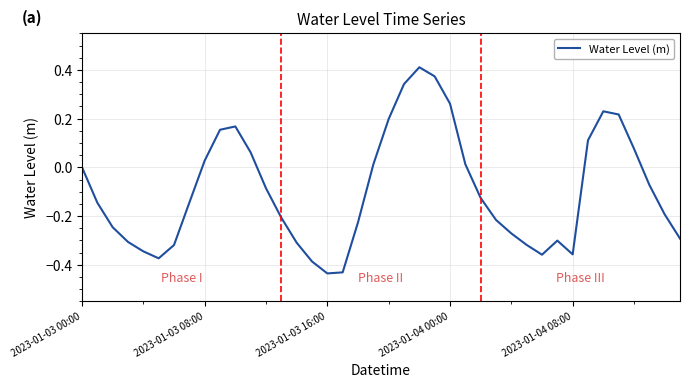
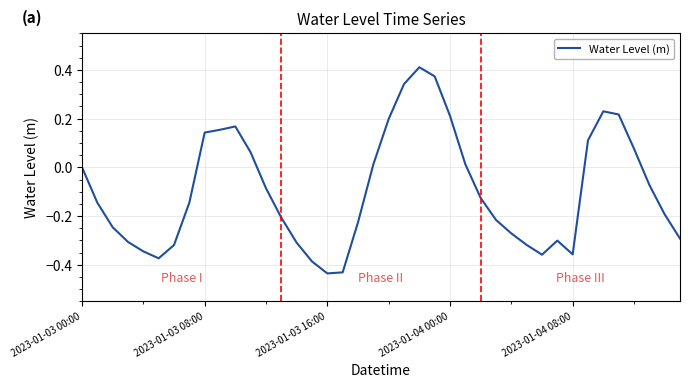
2023-01-03 08:00: 0.03 -> 0.14
2023-01-04 00:00: 0.26 -> 0.21
